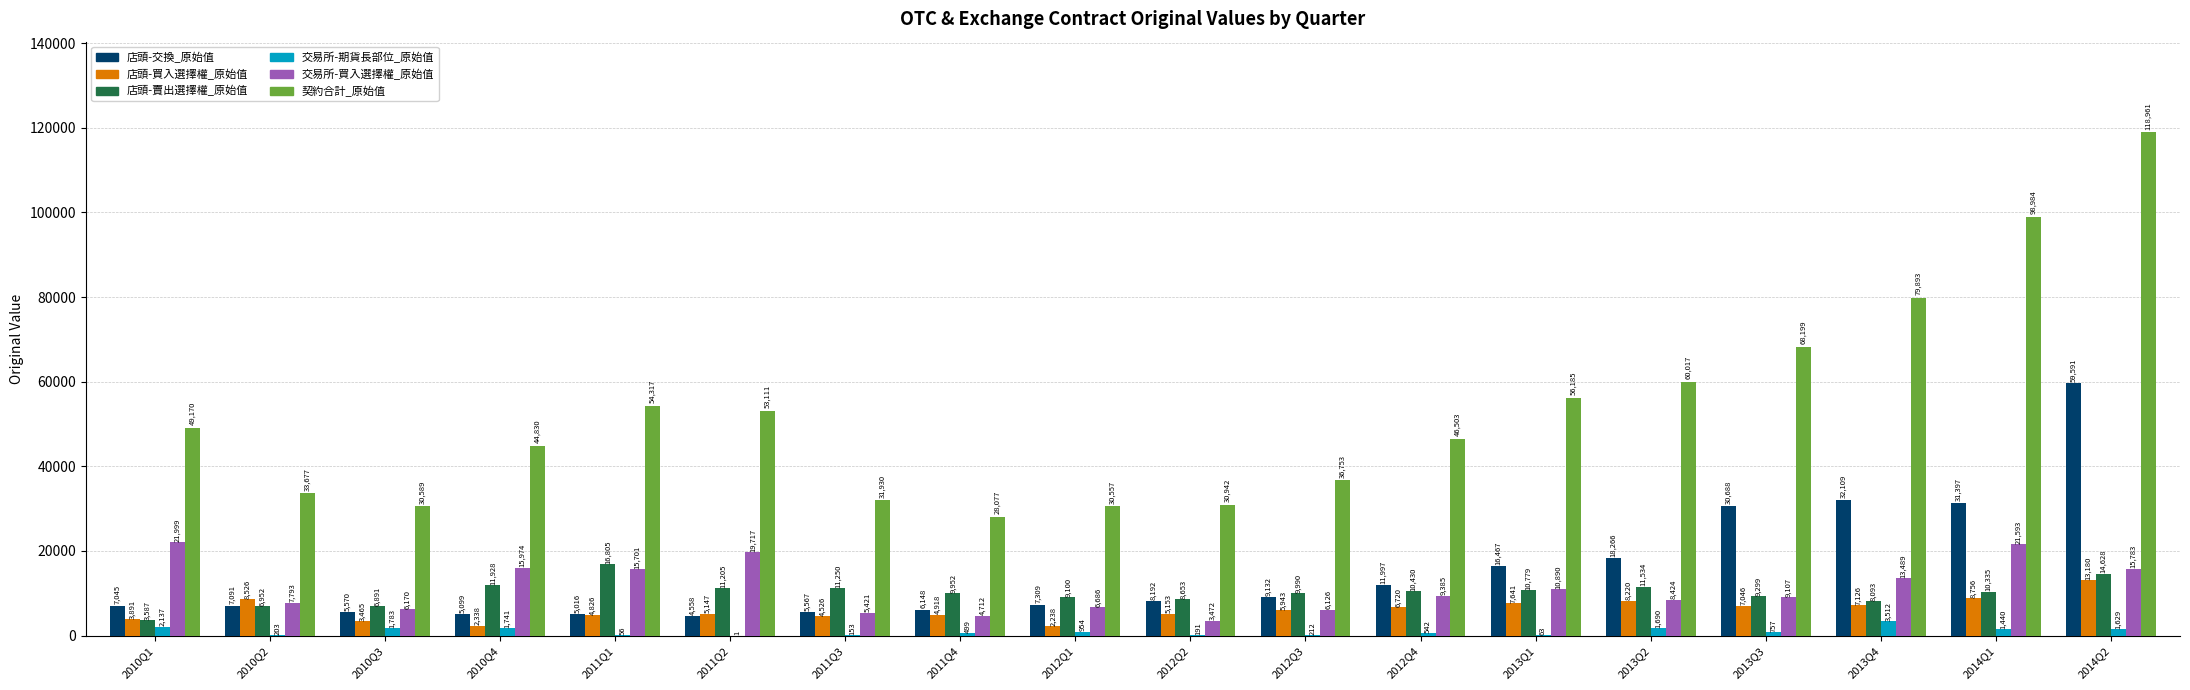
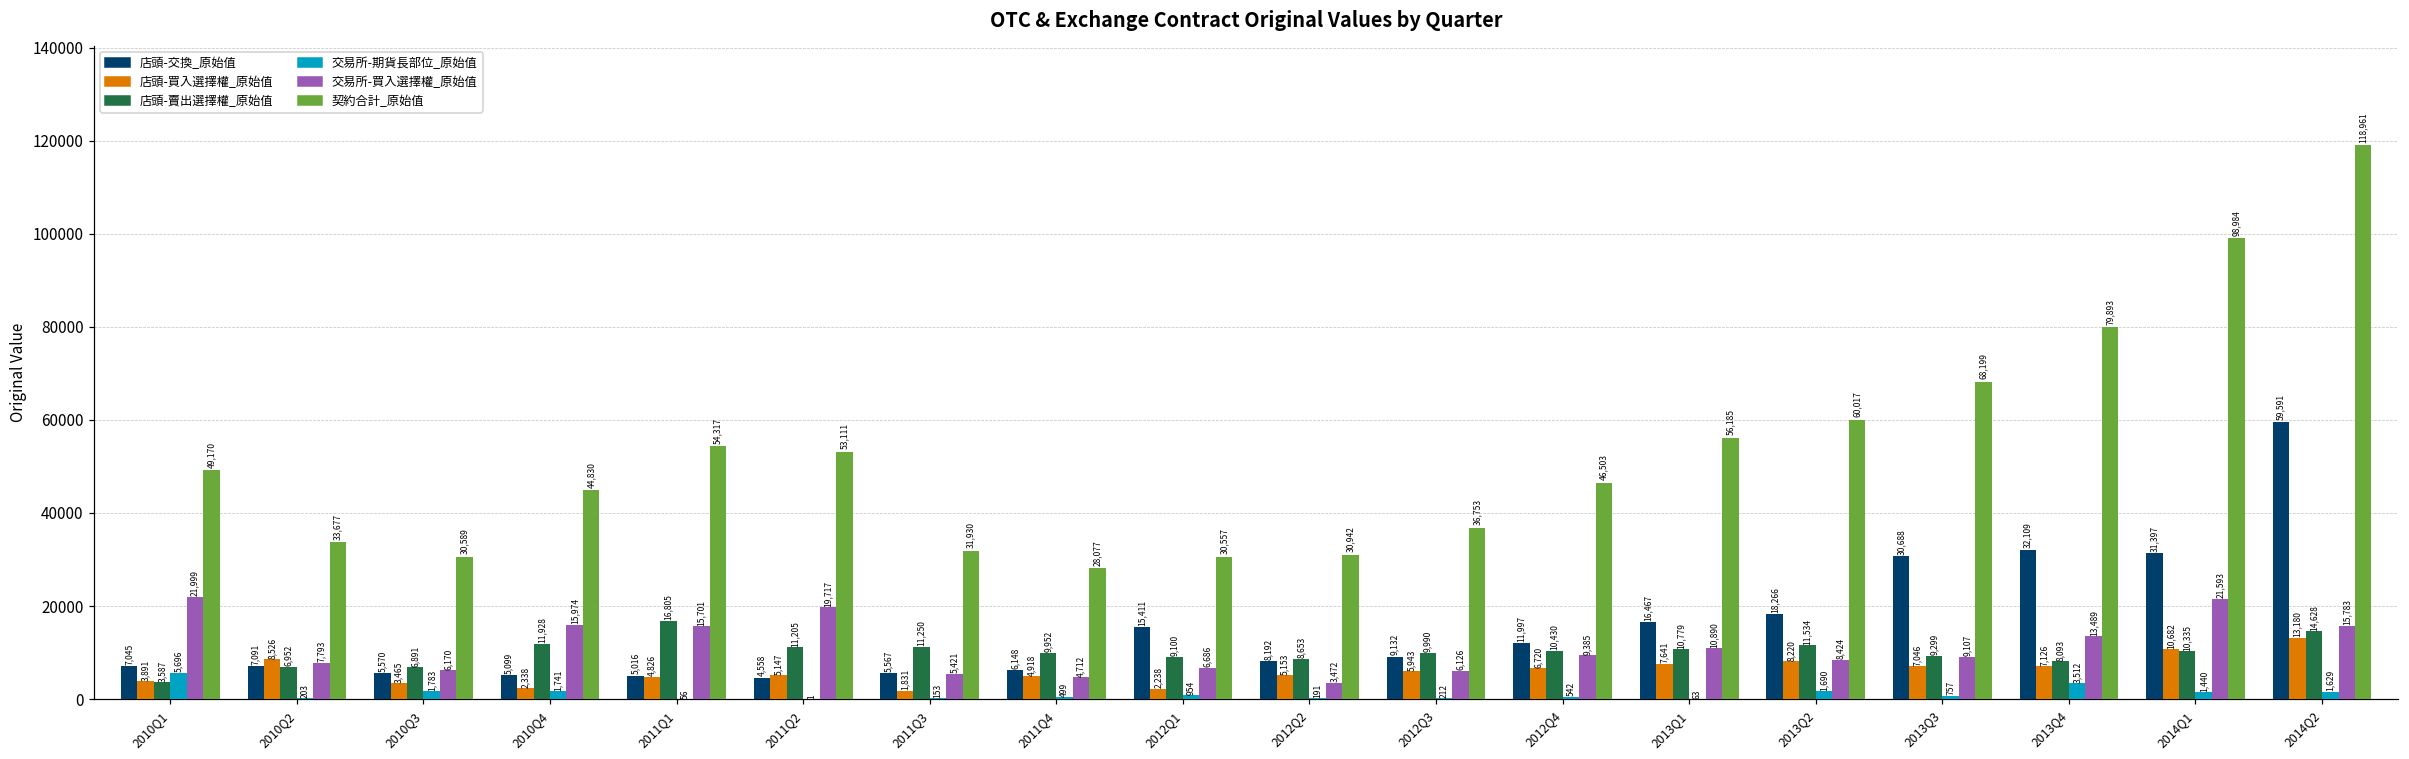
交易所-期貨長部位_原始值, 2010Q1: 2,137 -> 5,696
店頭-買入選擇權_原始值, 2011Q3: 4,526 -> 1,831
店頭-交換_原始值, 2012Q1: 7,309 -> 15,411
店頭-買入選擇權_原始值, 2014Q1: 8,756 -> 10,682
